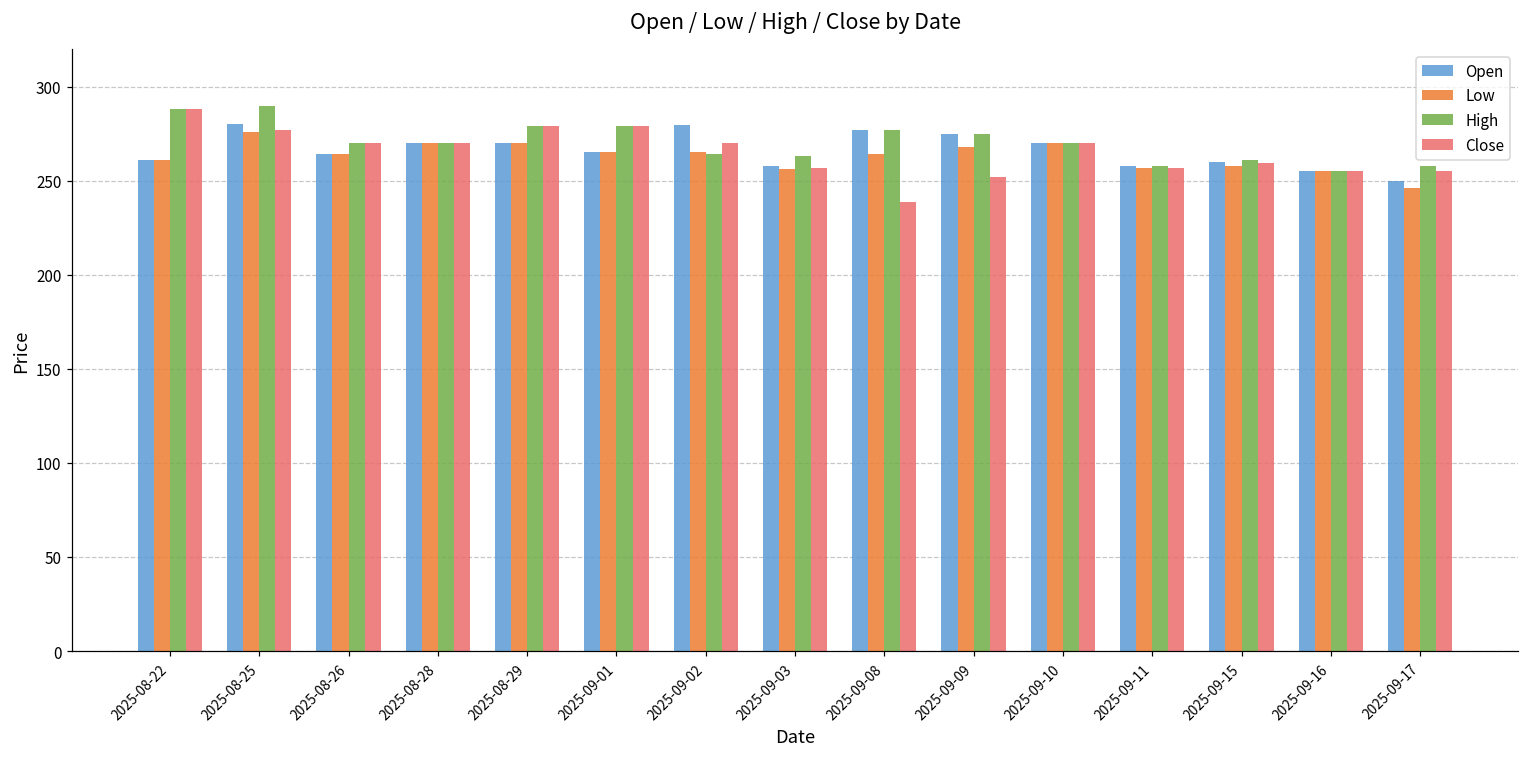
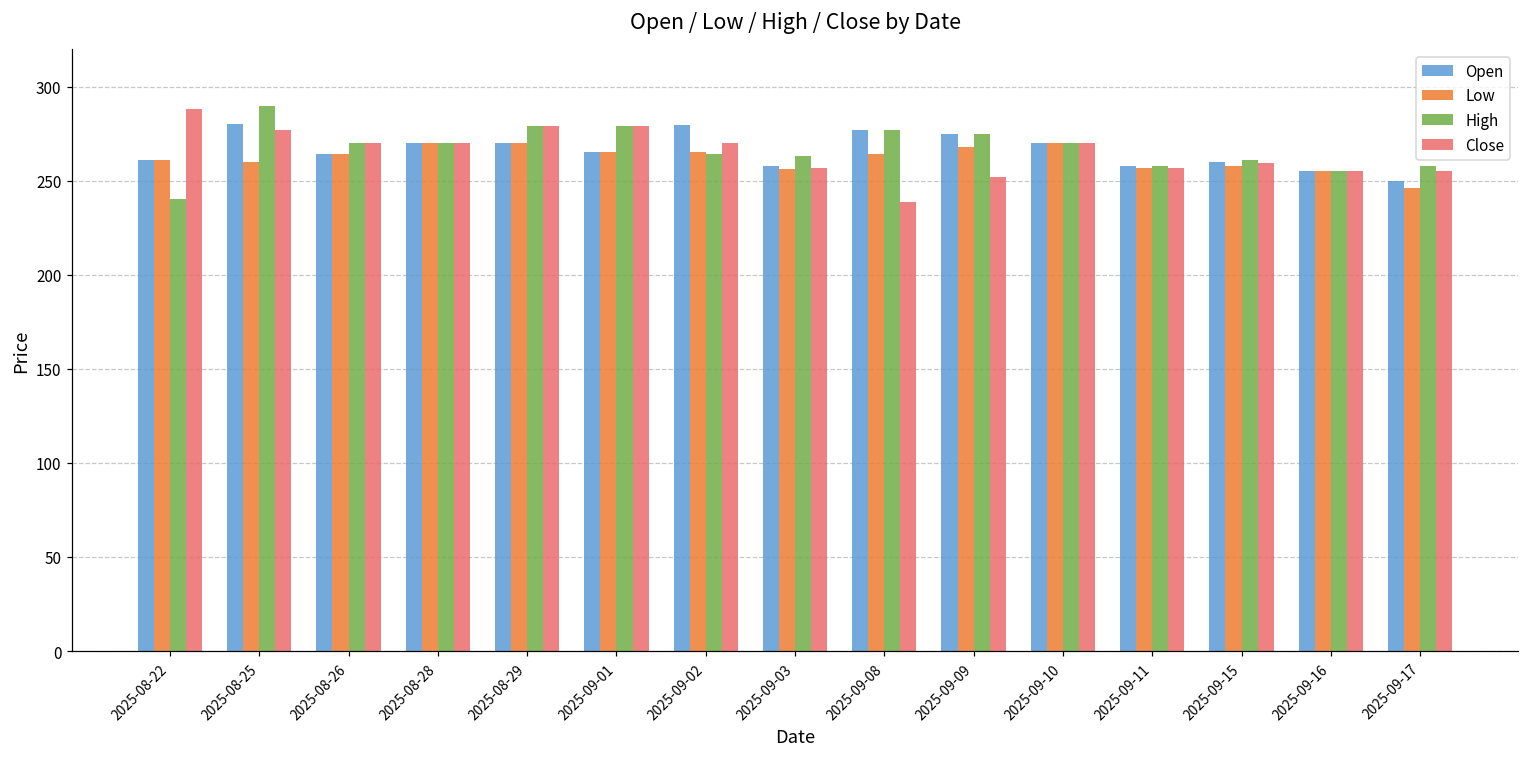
High, 2025-08-22: 288 -> 240
Low, 2025-08-25: 276 -> 260
